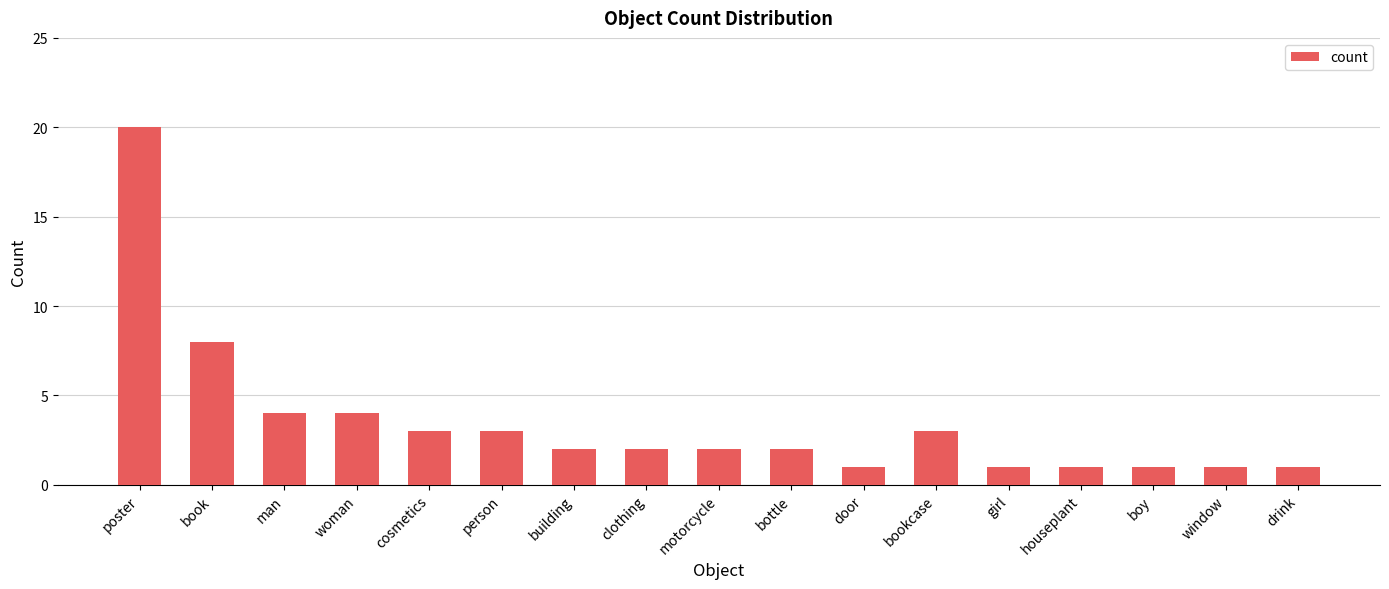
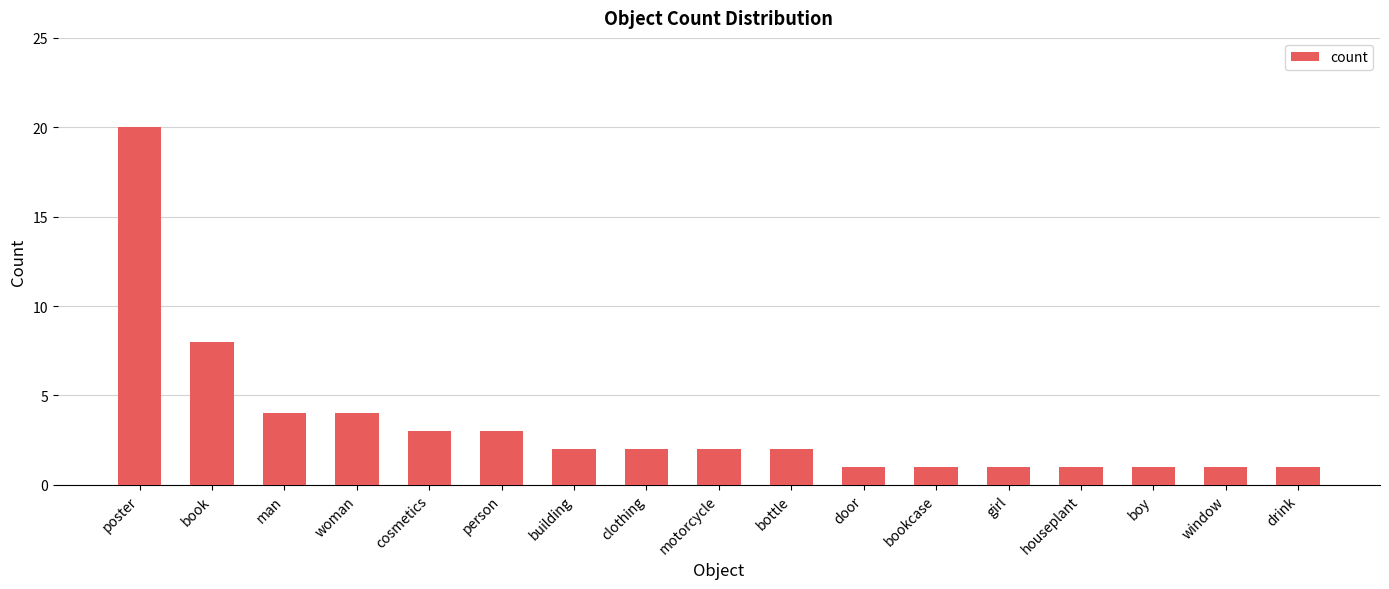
bookcase: 3 -> 1
